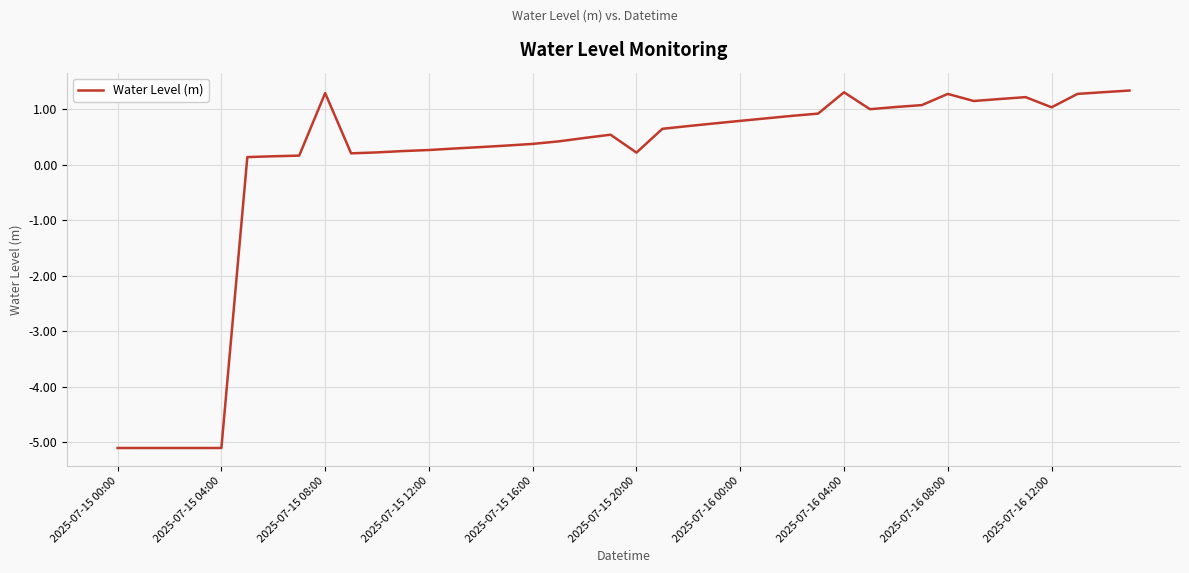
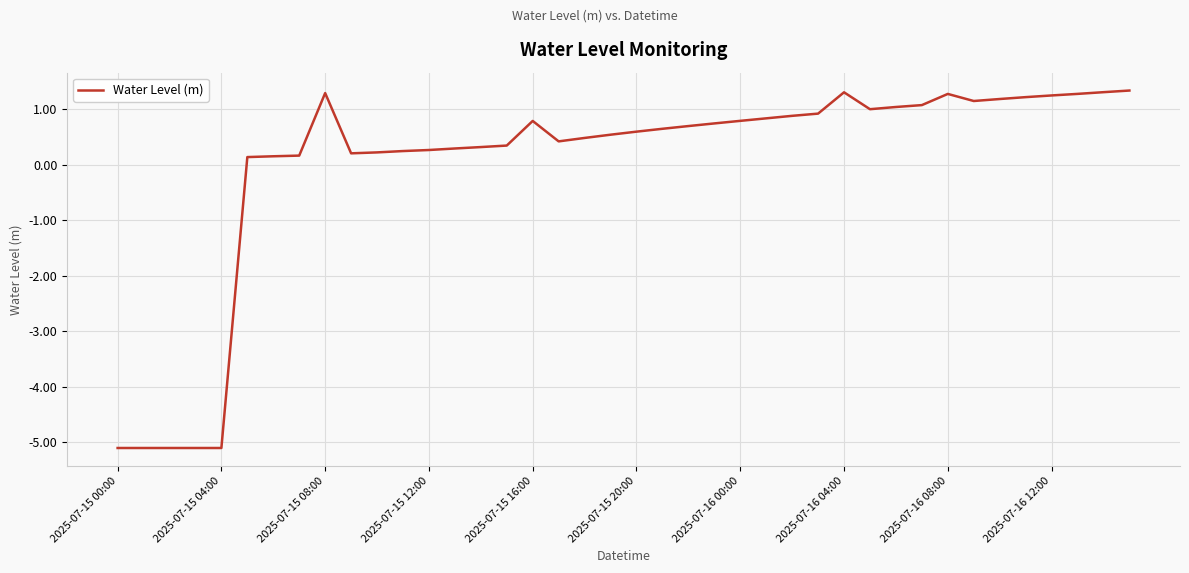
2025-07-15 16:00: 0.4 -> 0.8
2025-07-15 20:00: 0.2 -> 0.6
2025-07-16 12:00: 1.0 -> 1.3
